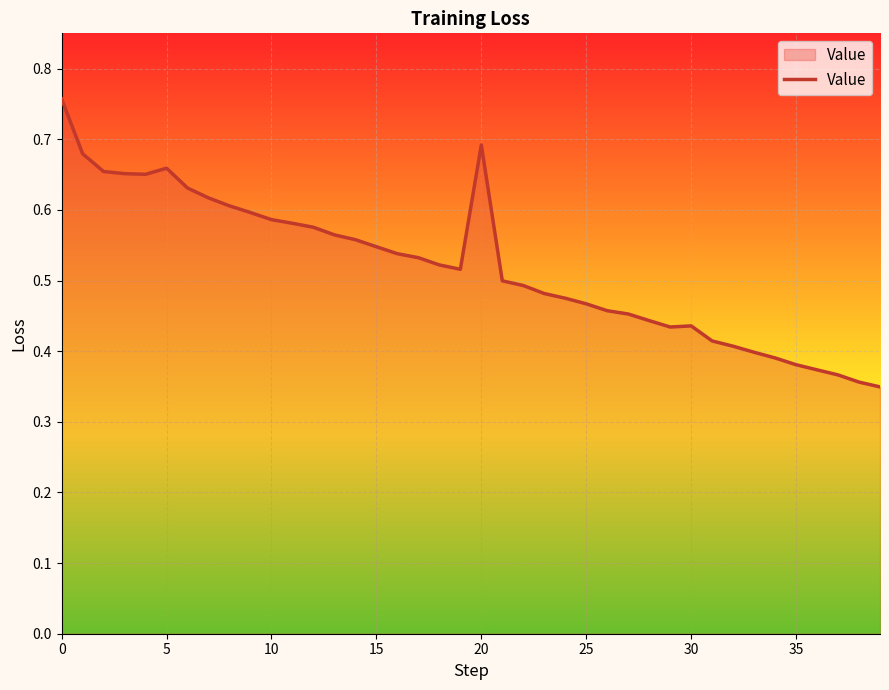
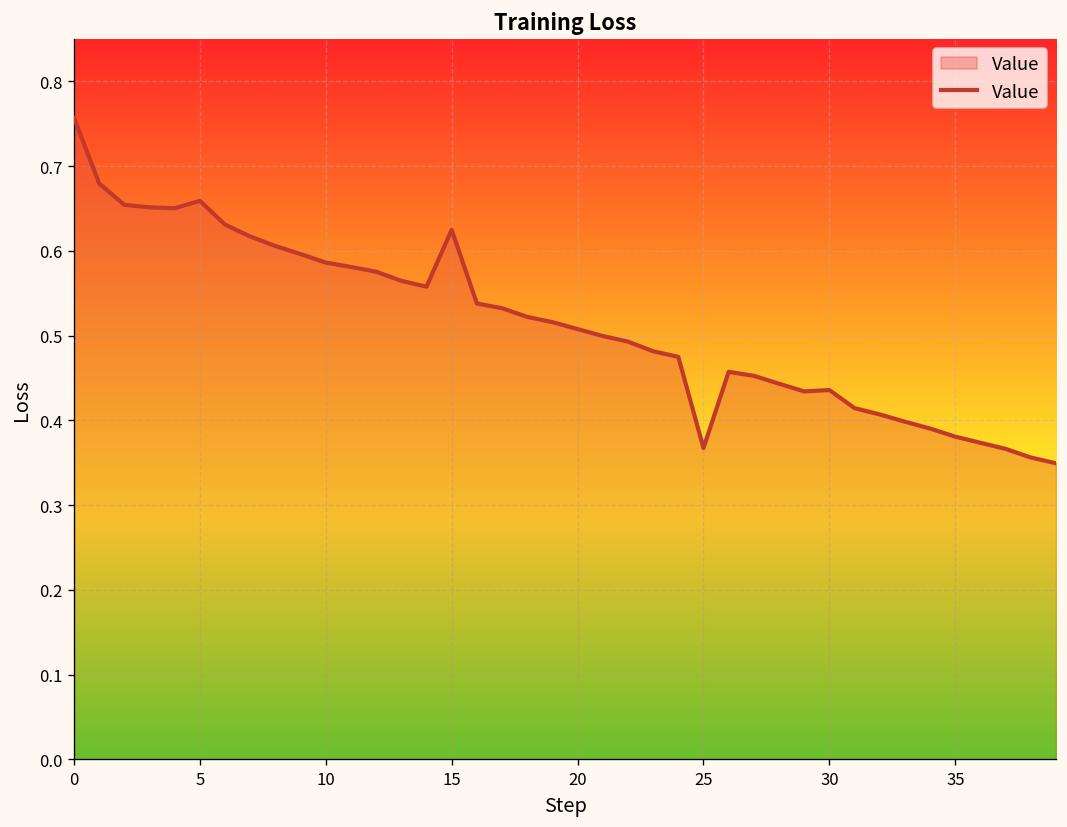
15: 0.55 -> 0.62
20: 0.69 -> 0.51
25: 0.47 -> 0.37
